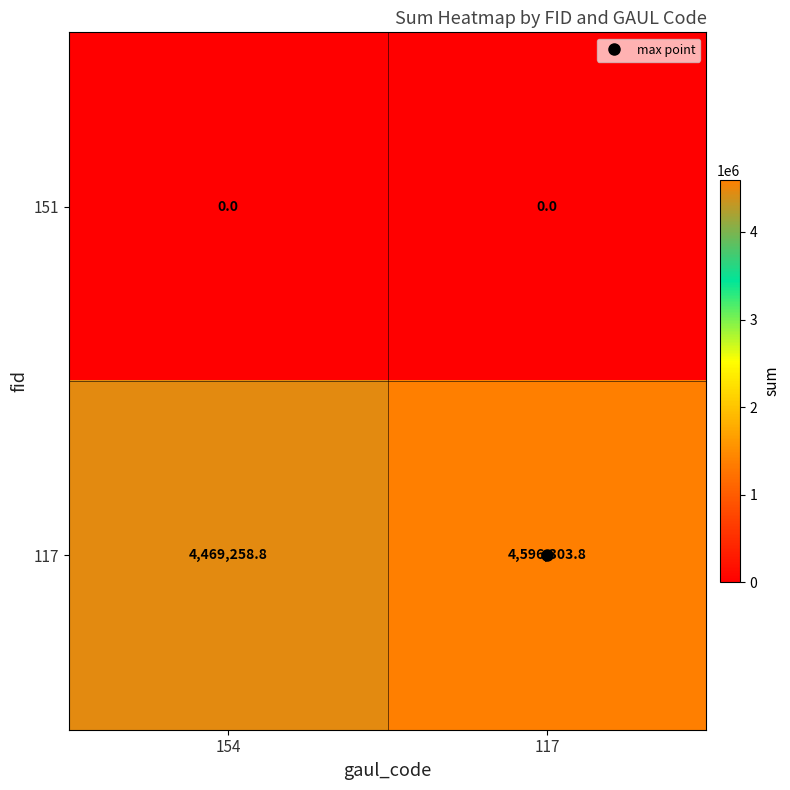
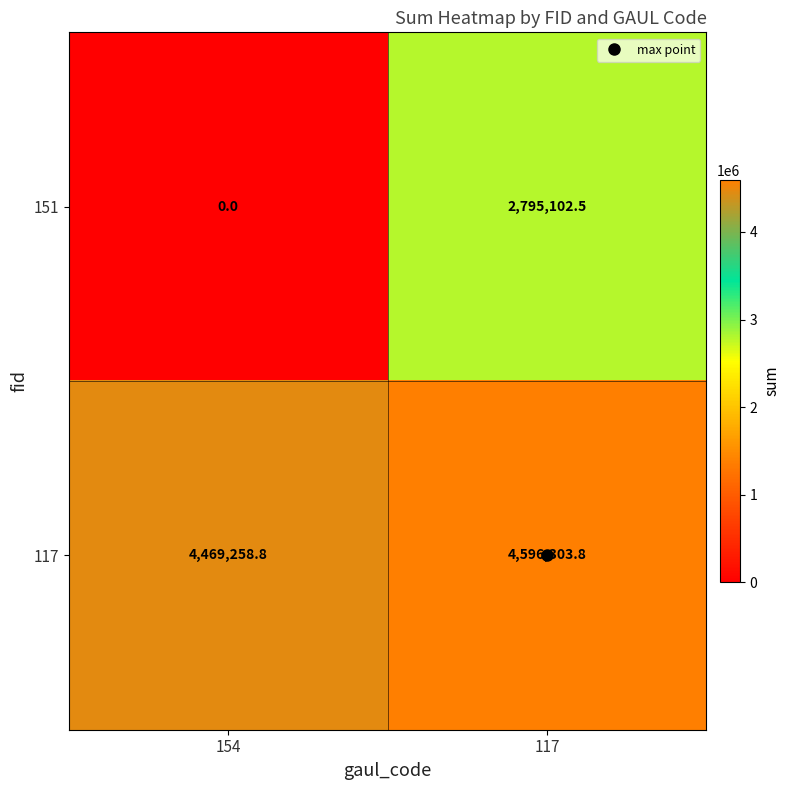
151, 117: 0.0 -> 2,795,102.5
